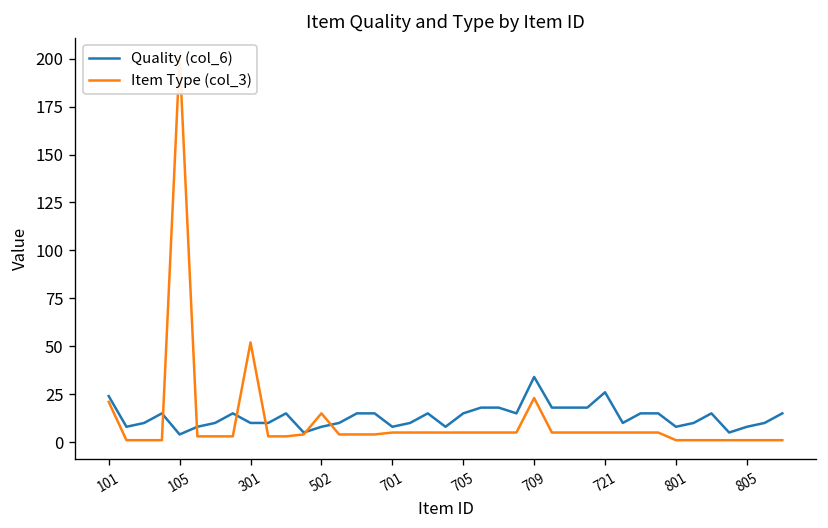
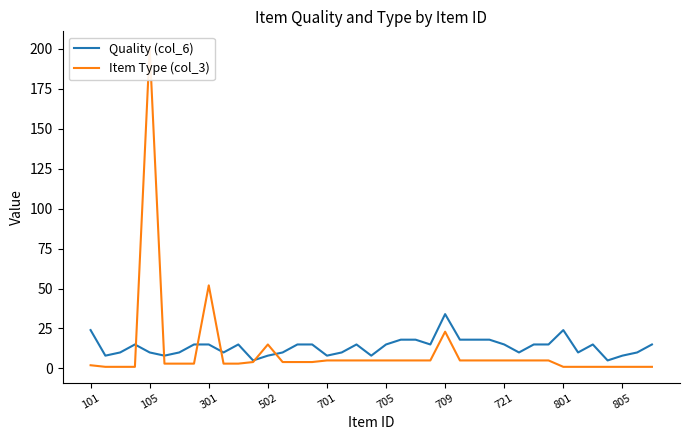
Item Type (col_3), 101: 21 -> 2
Quality (col_6), 105: 4 -> 10
Quality (col_6), 301: 10 -> 15
Quality (col_6), 721: 26 -> 15
Quality (col_6), 801: 8 -> 24
